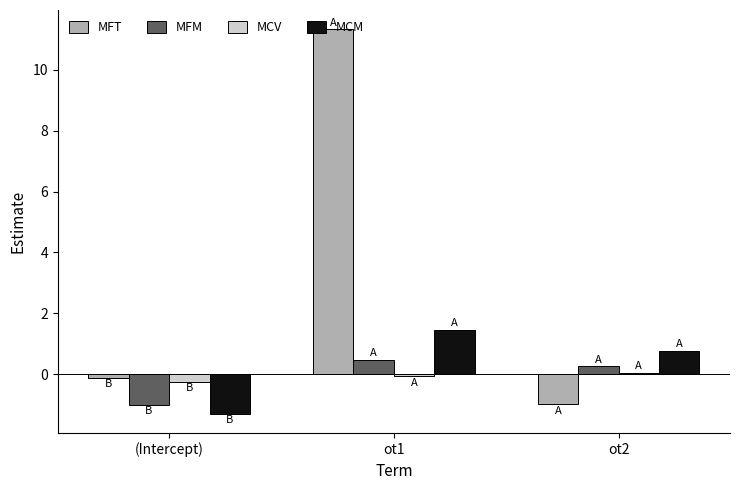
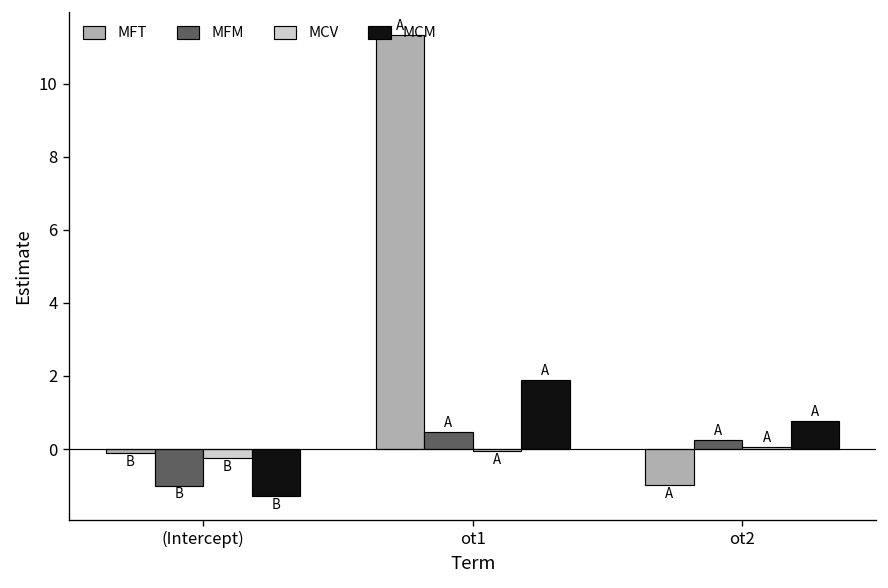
MCM, ot1: 1.5 -> 1.9
